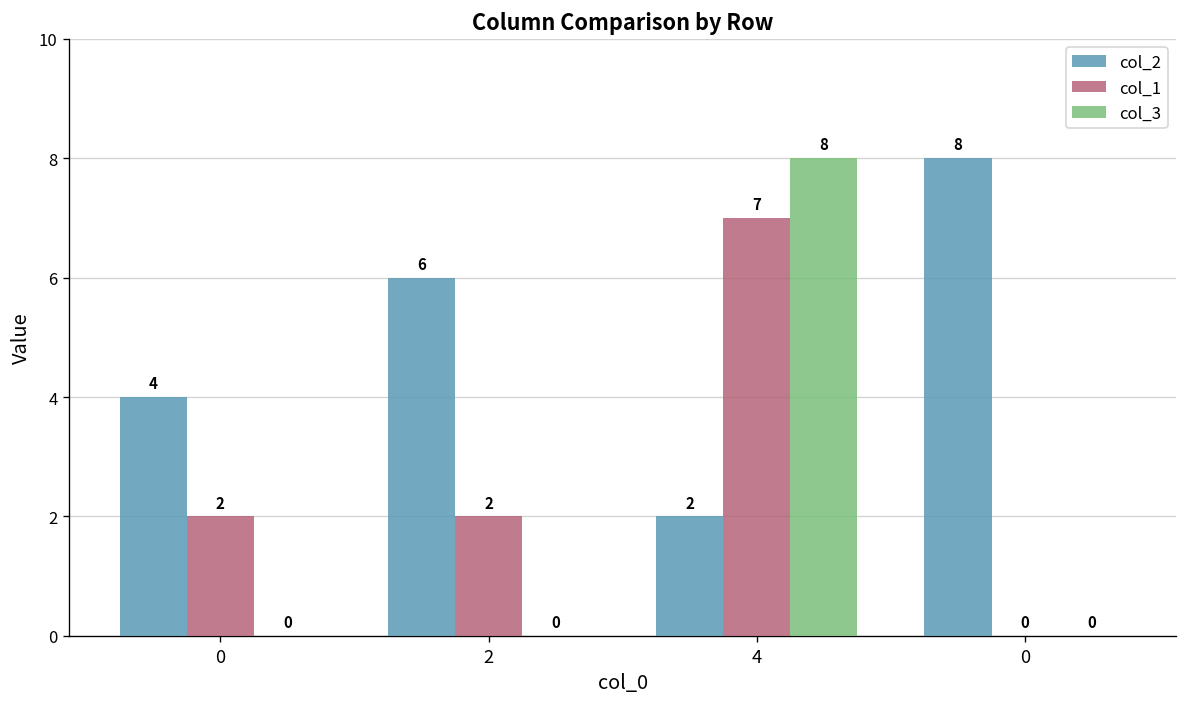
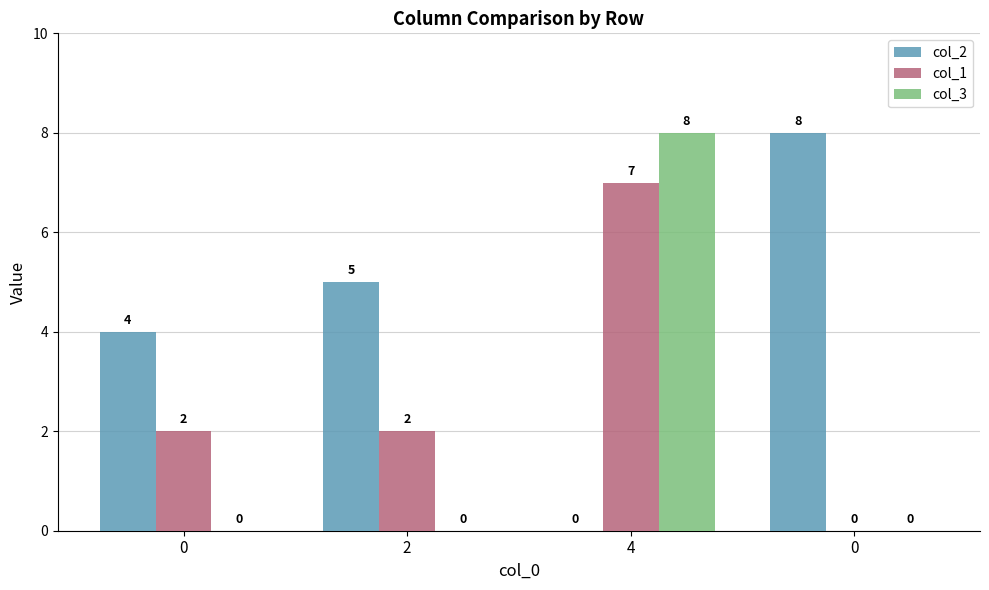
col_2, 2: 6 -> 5
col_2, 4: 2 -> 0
